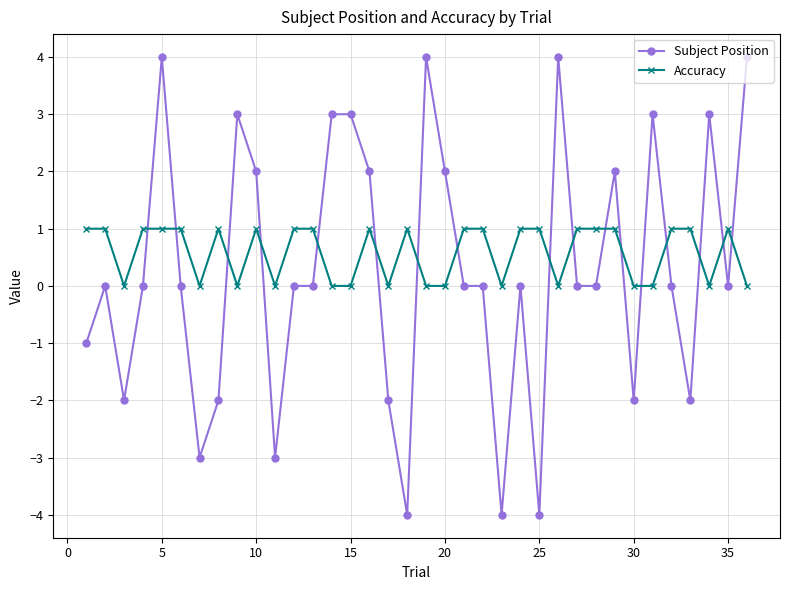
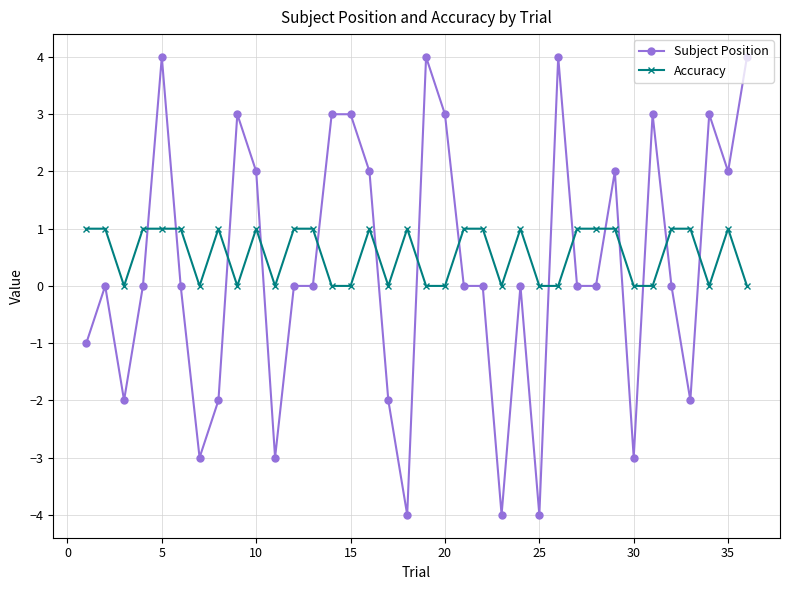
Subject Position, 20: 2 -> 3
Accuracy, 25: 1 -> 0
Subject Position, 30: -2 -> -3
Subject Position, 35: 0 -> 2
